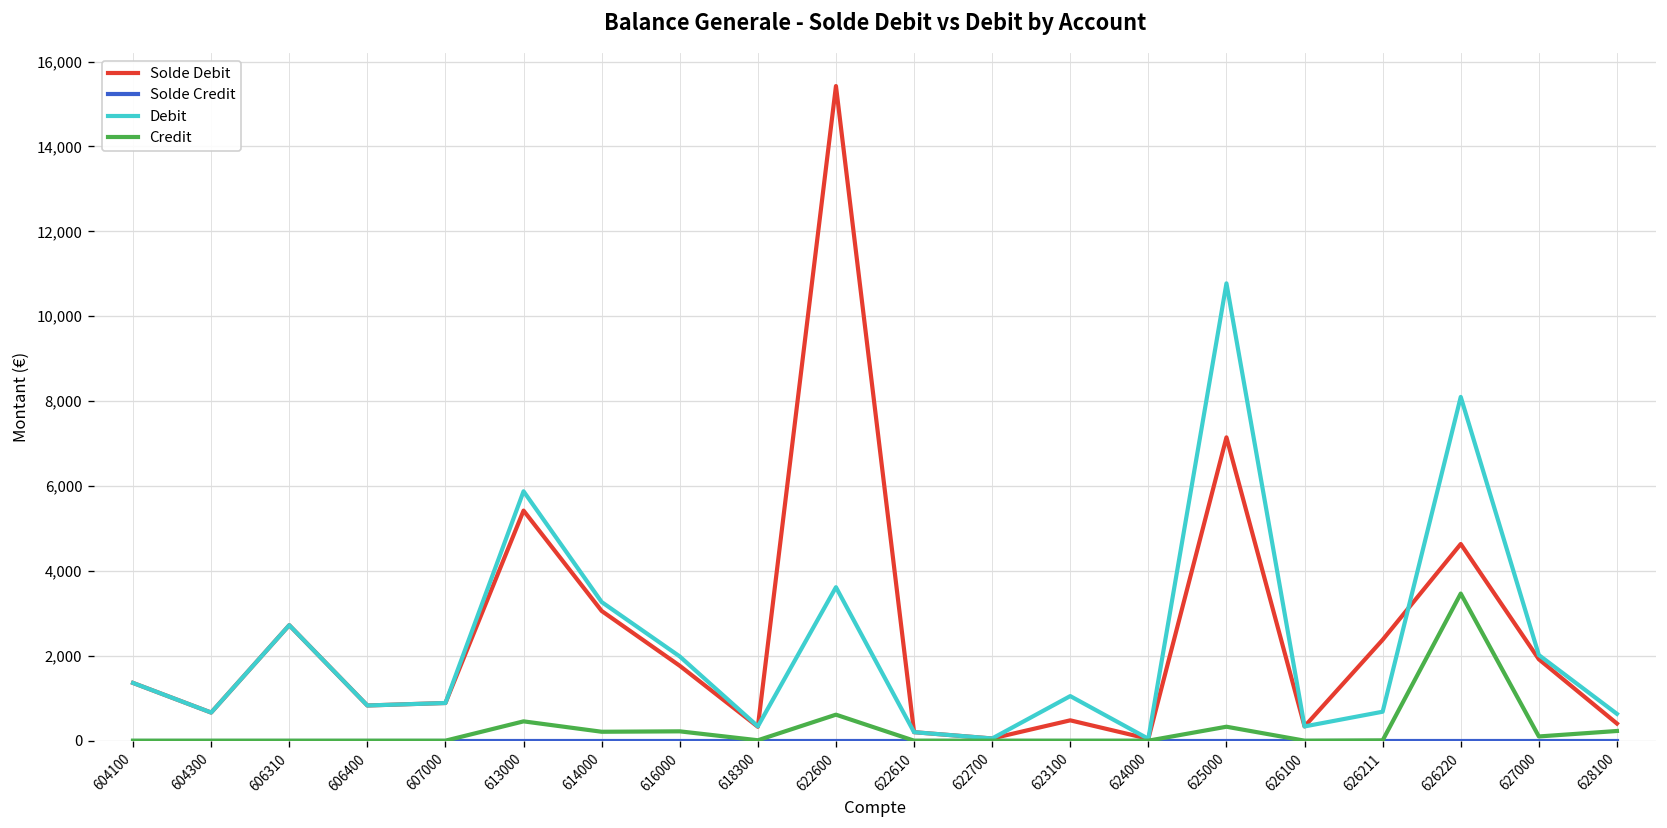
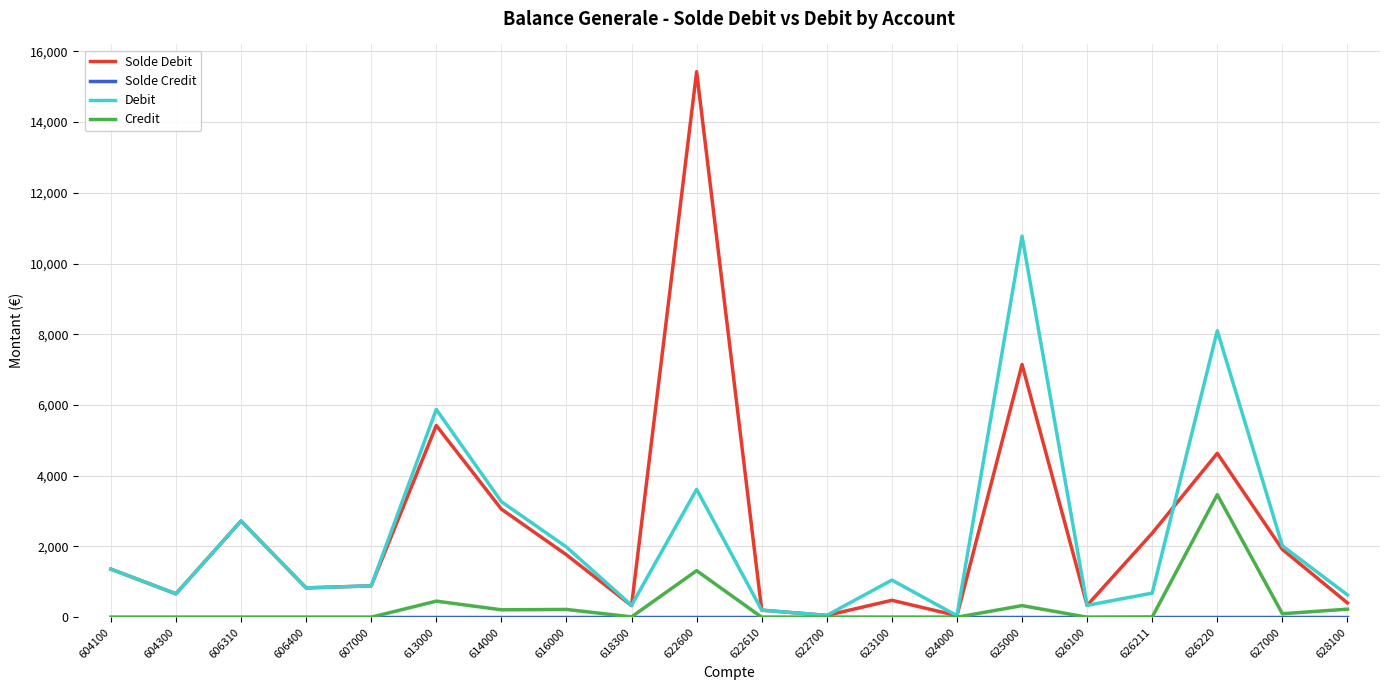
Credit, 622600: 600 -> 1,300
